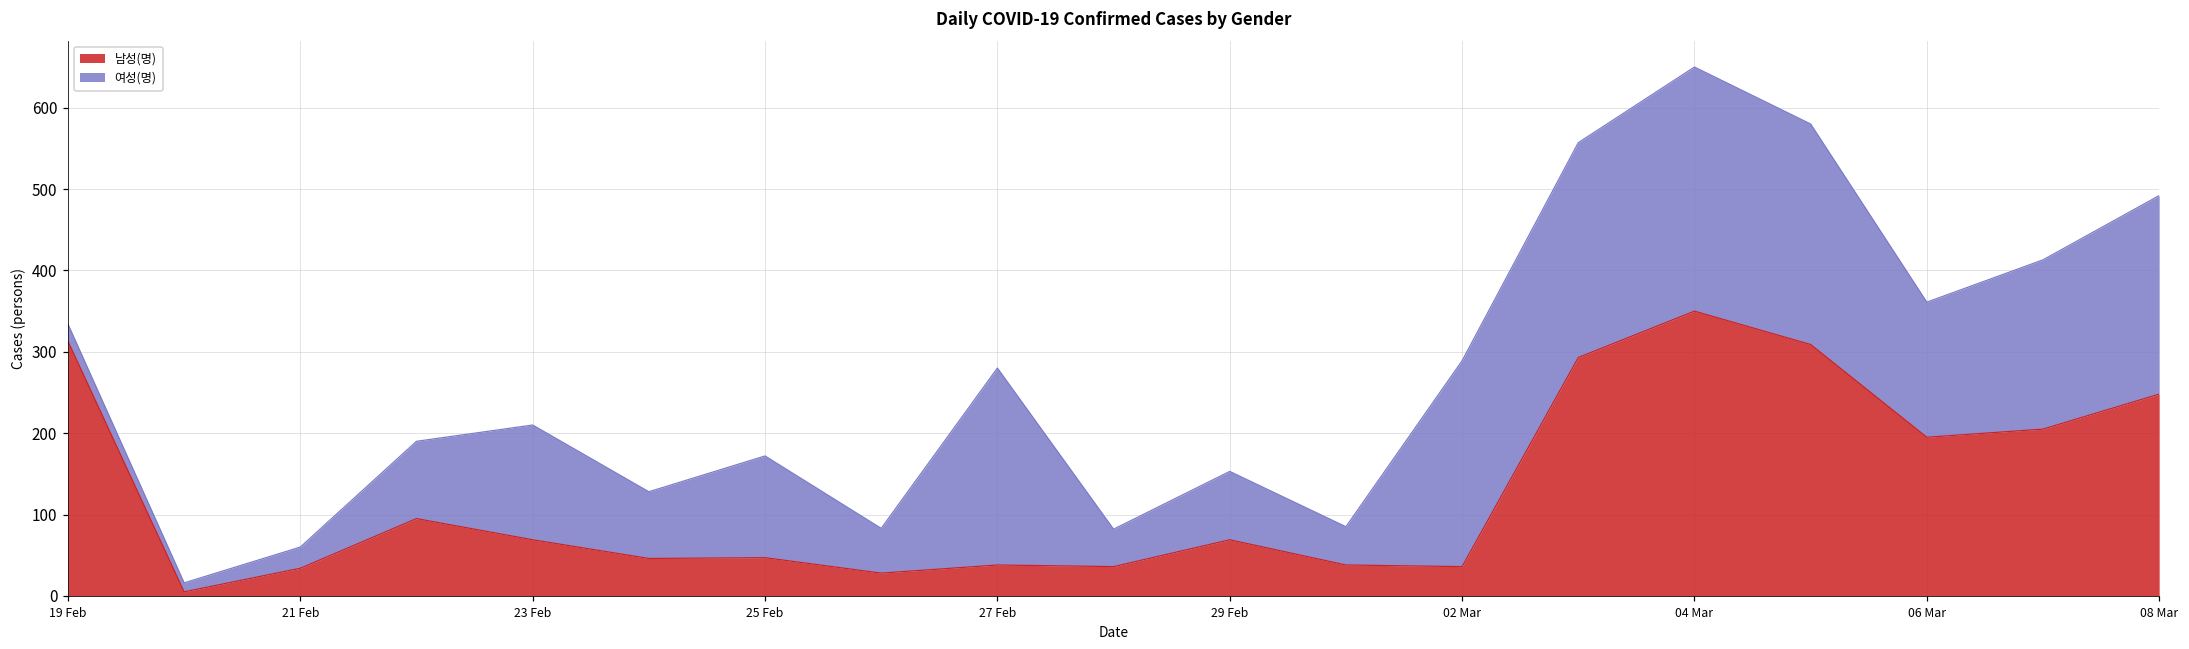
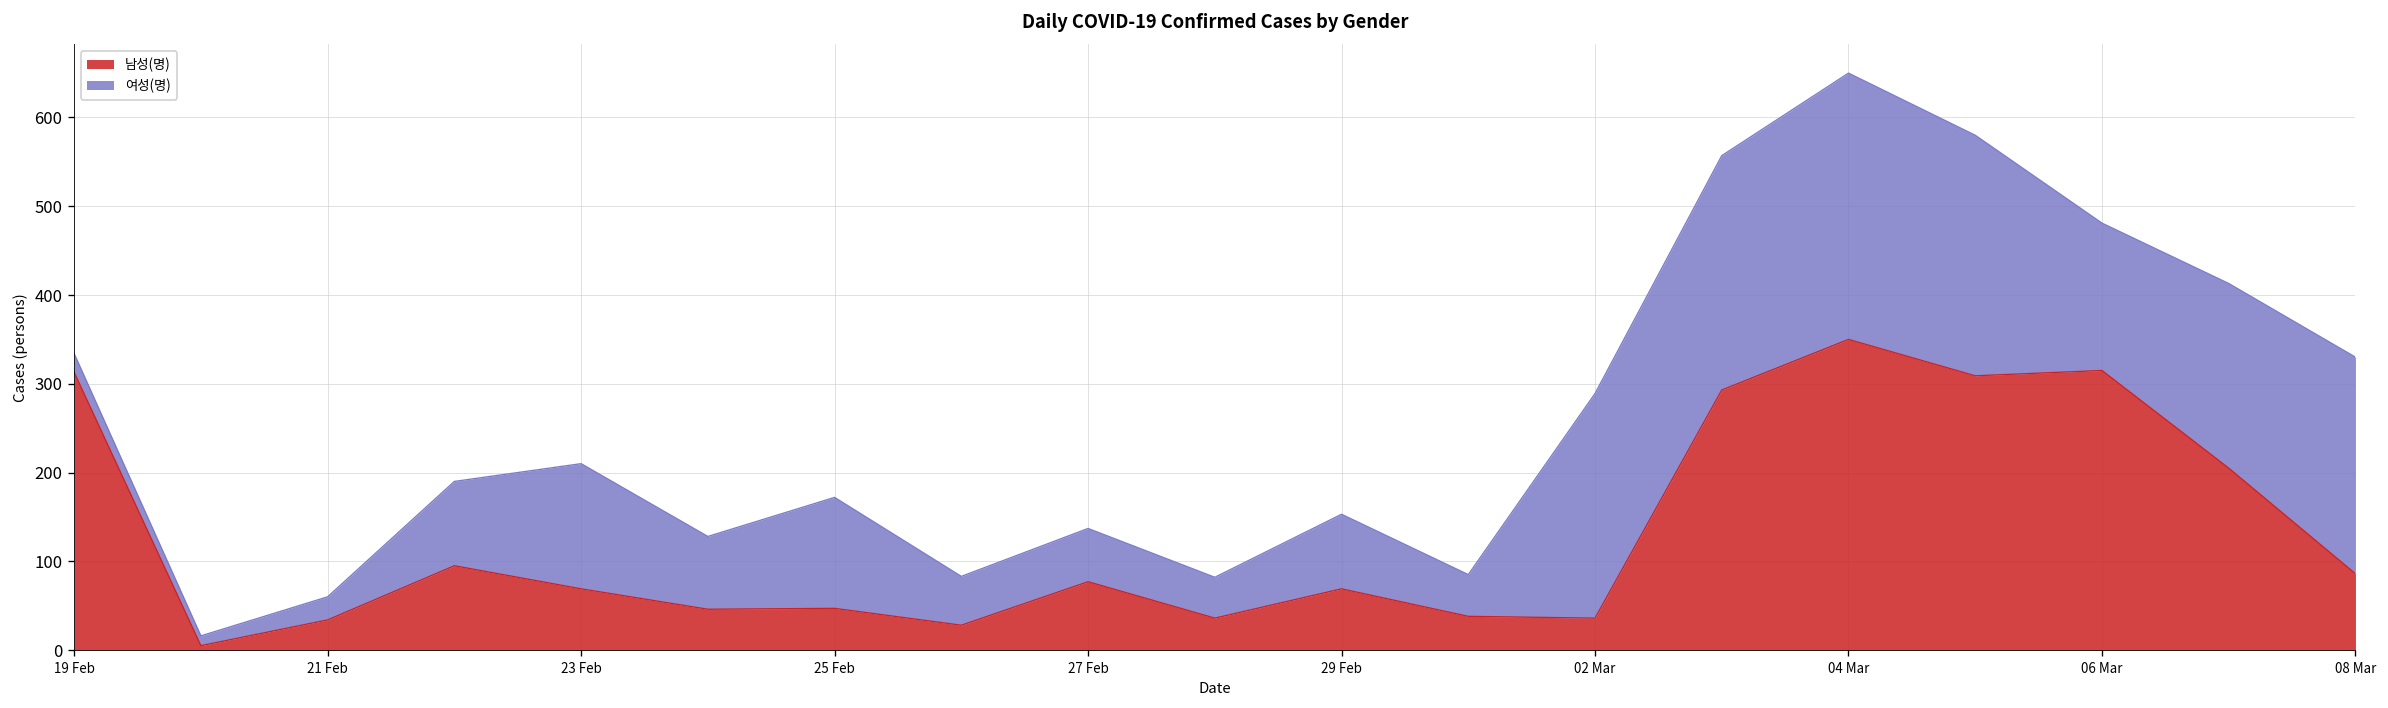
남성(명), 27 Feb: 40 -> 80
여성(명), 27 Feb: 240 -> 60
남성(명), 06 Mar: 200 -> 320
남성(명), 08 Mar: 250 -> 90
